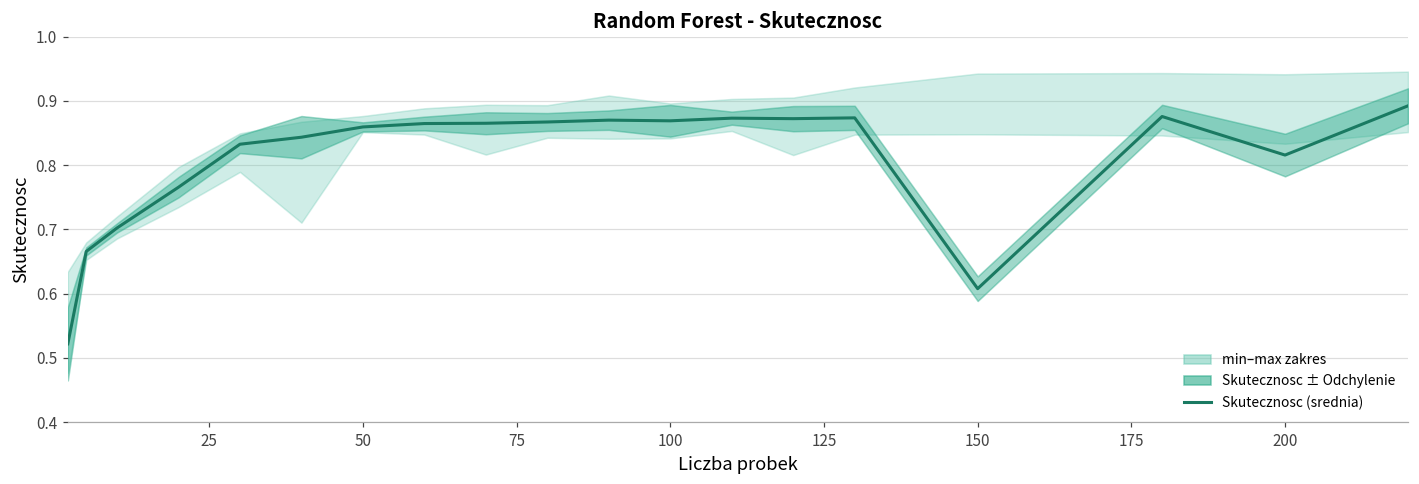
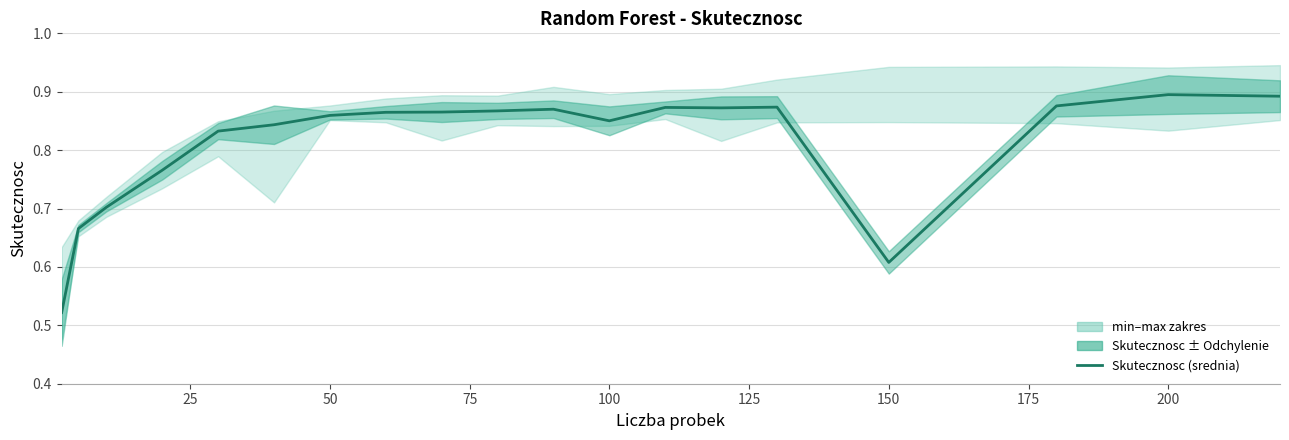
Skutecznosc (srednia), 100: 0.87 -> 0.85
Skutecznosc (srednia), 200: 0.82 -> 0.90
